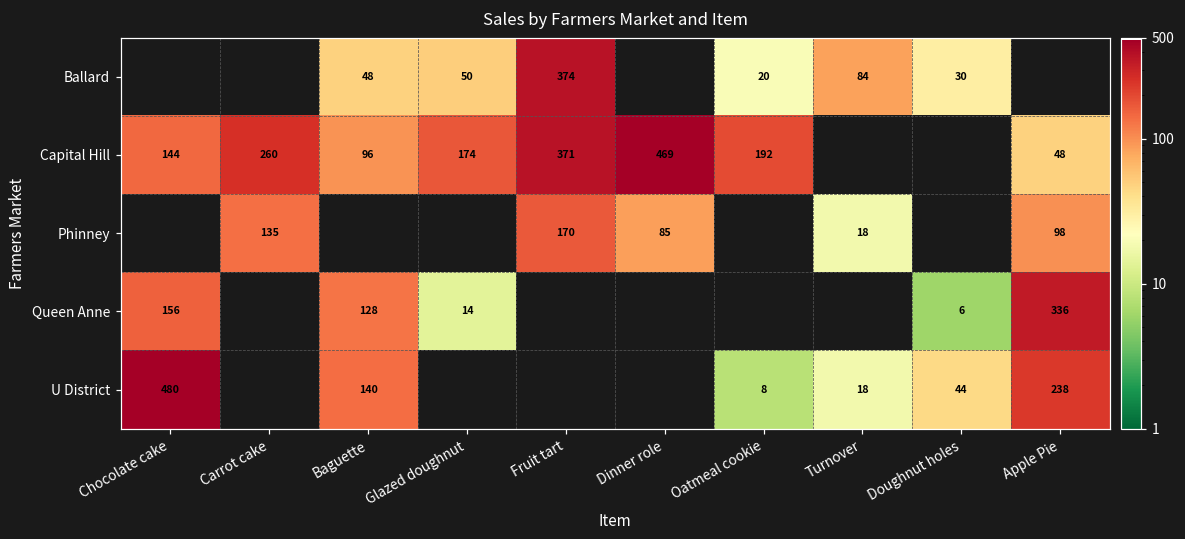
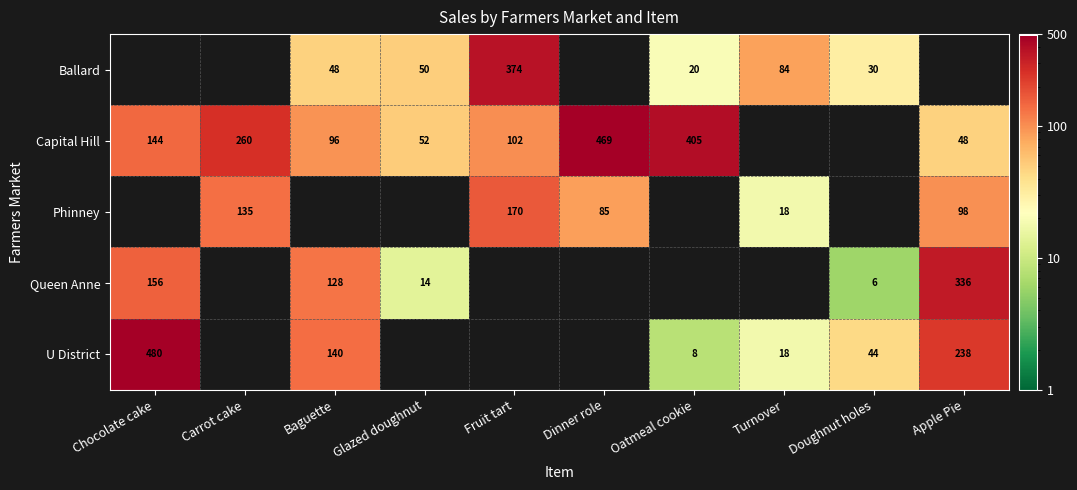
Capital Hill, Glazed doughnut: 174 -> 52
Capital Hill, Fruit tart: 371 -> 102
Capital Hill, Oatmeal cookie: 192 -> 405
